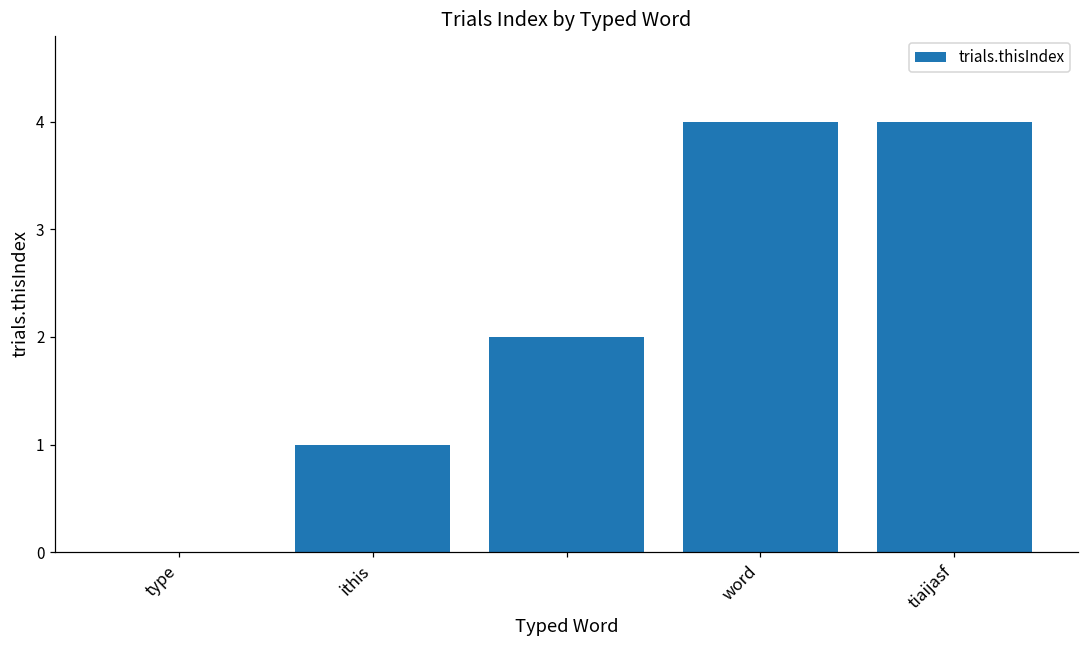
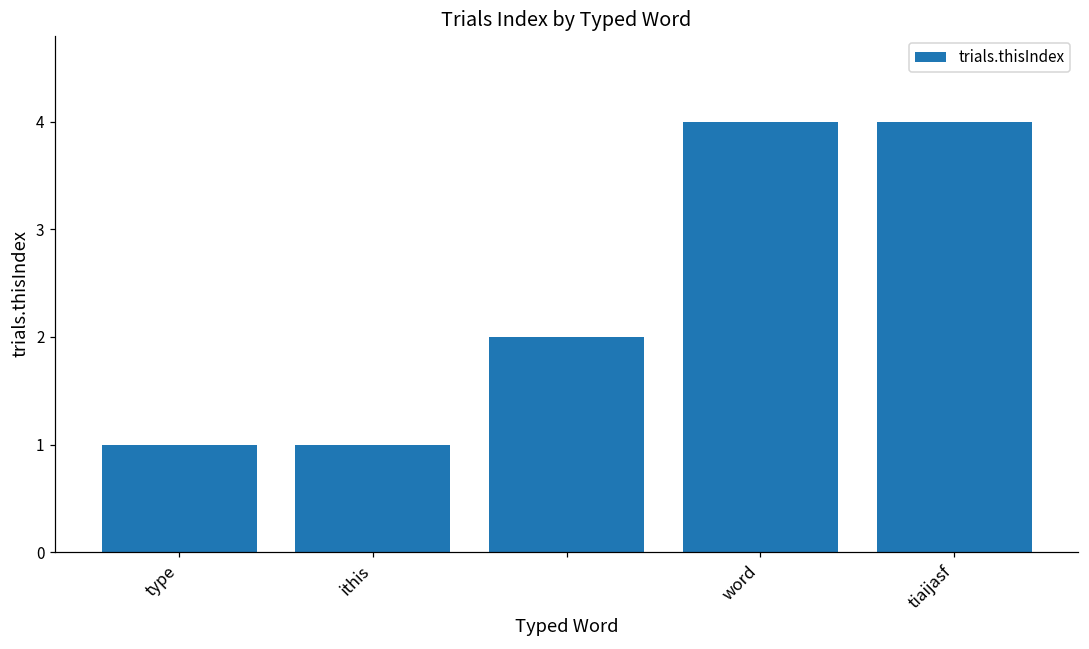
type: 0 -> 1
